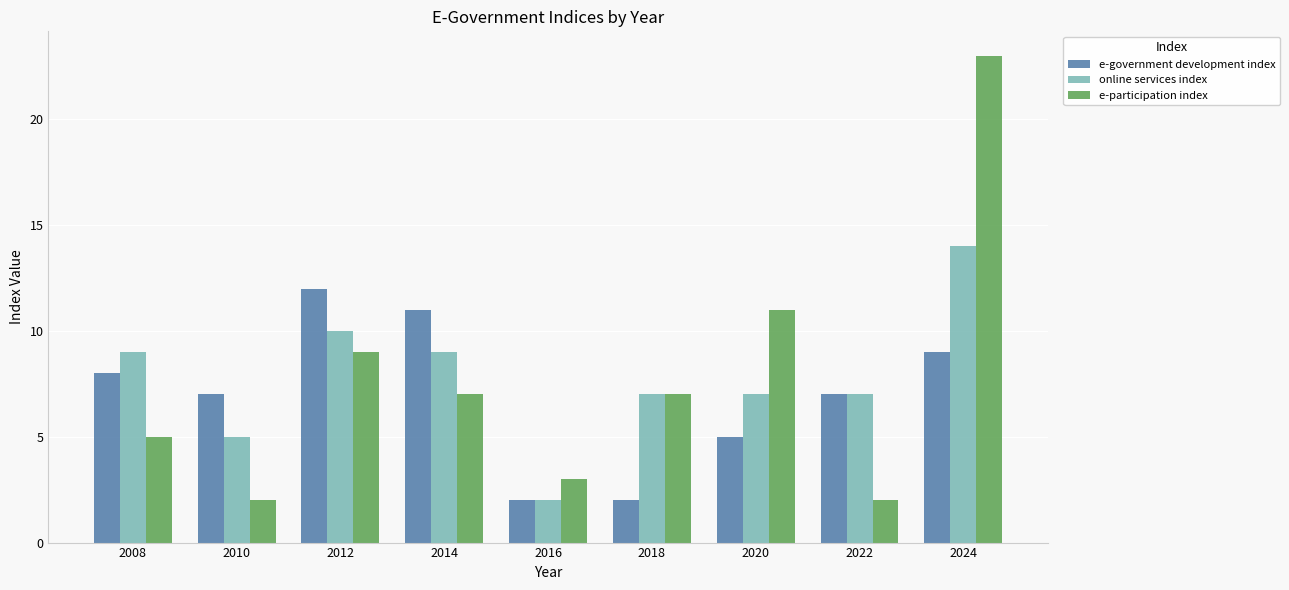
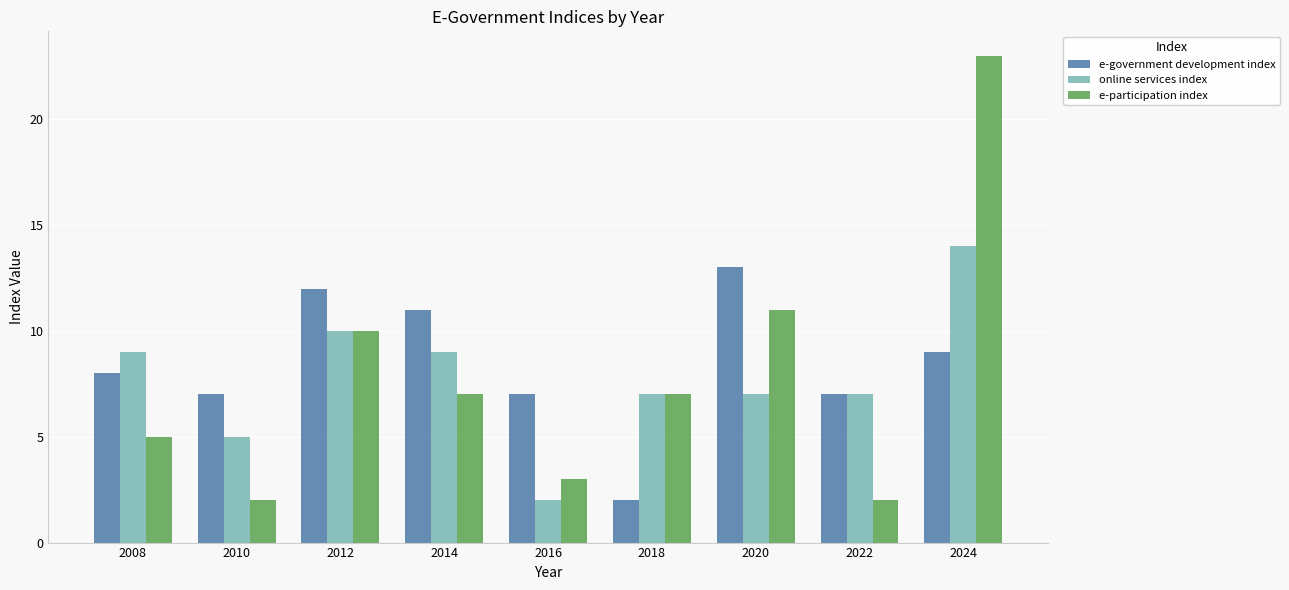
e-participation index, 2012: 9 -> 10
e-government development index, 2016: 2 -> 7
e-government development index, 2020: 5 -> 13
